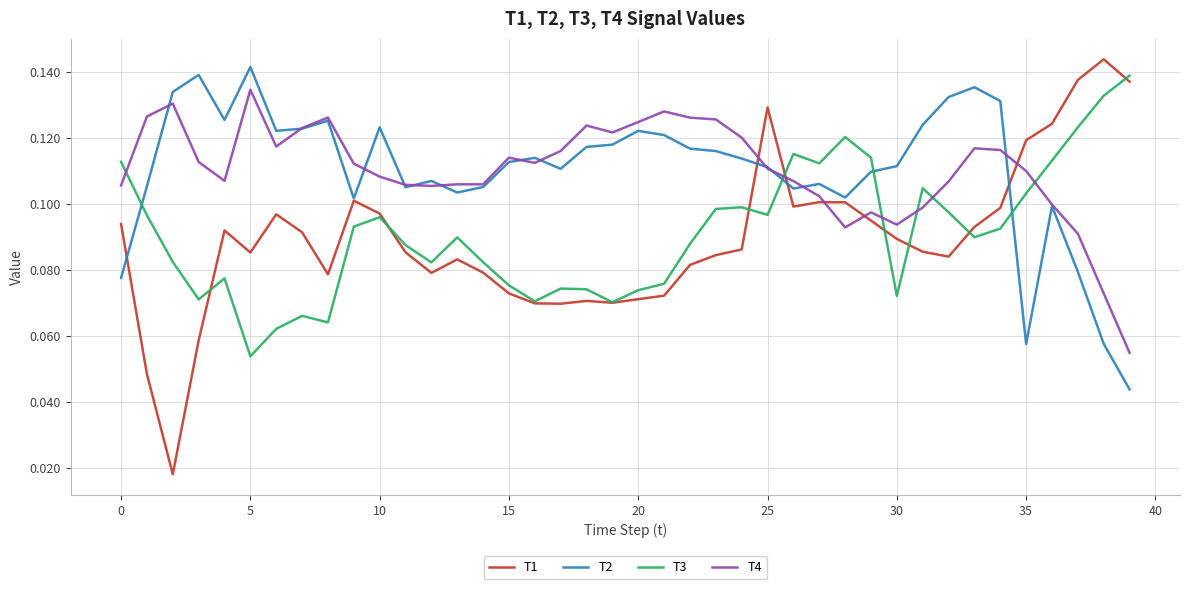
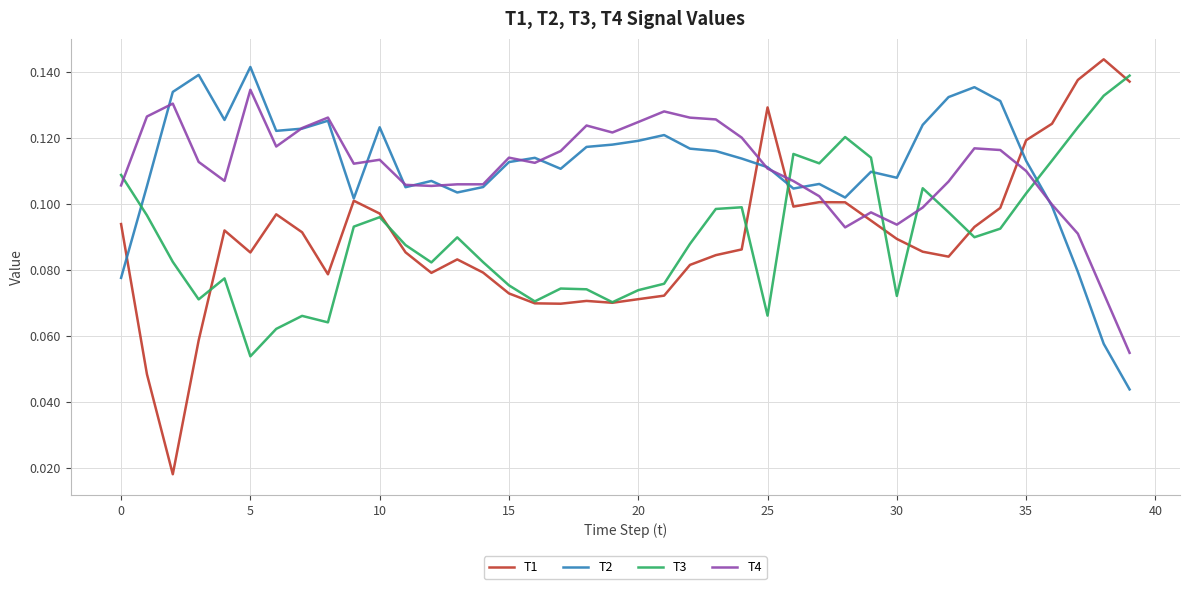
T3, 0: 0.113 -> 0.109
T4, 10: 0.108 -> 0.113
T2, 20: 0.122 -> 0.119
T3, 25: 0.097 -> 0.066
T2, 30: 0.111 -> 0.108
T2, 35: 0.057 -> 0.113
